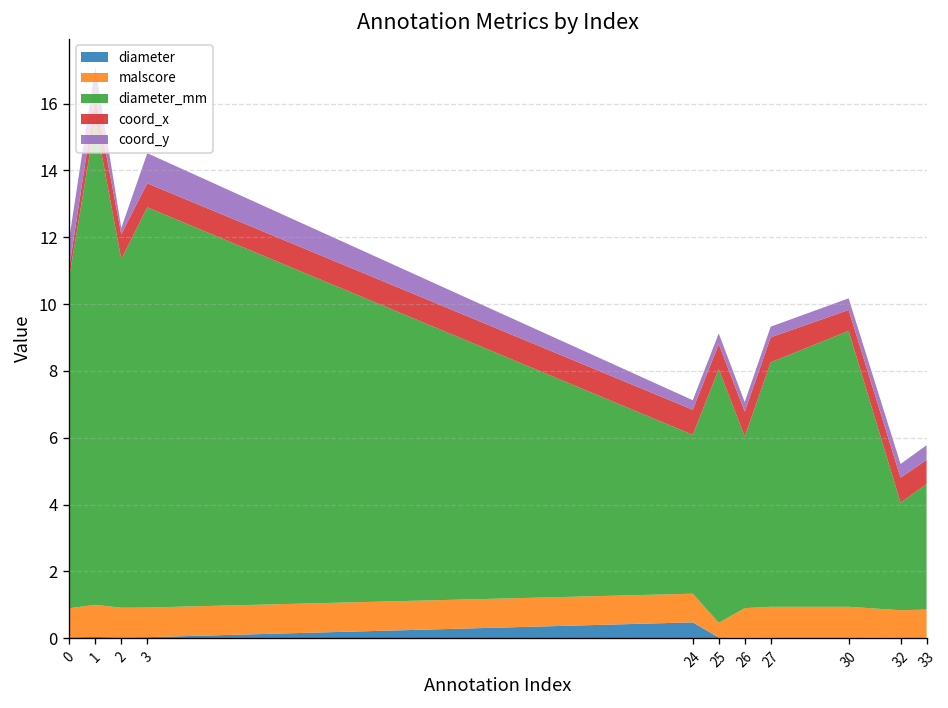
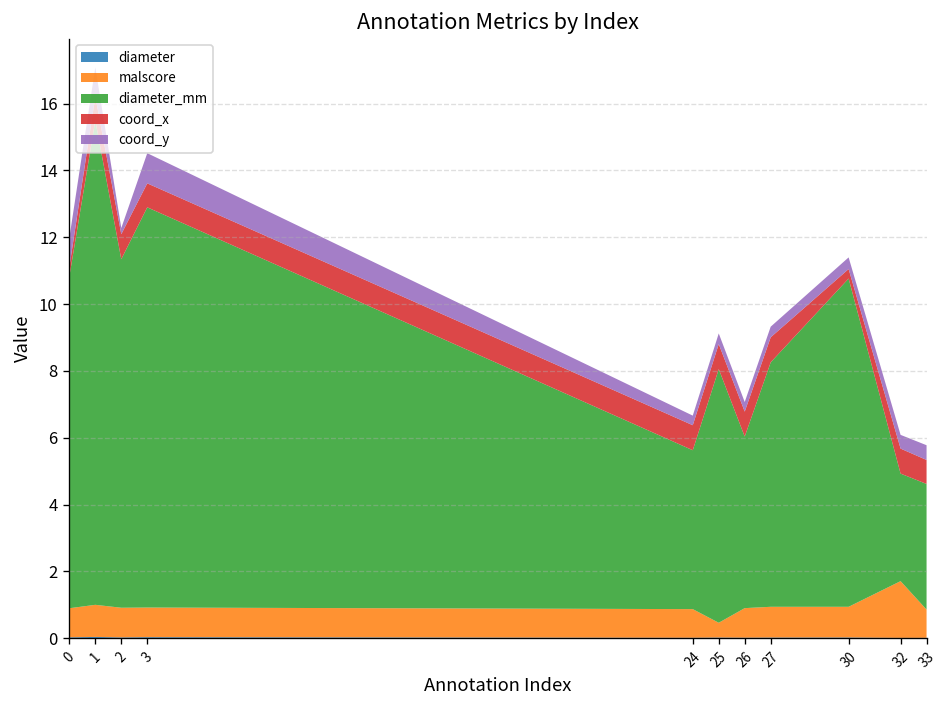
diameter, 24: 0.5 -> 0.0
diameter_mm, 30: 8.3 -> 9.8
coord_x, 30: 0.6 -> 0.3
malscore, 32: 0.8 -> 1.7
